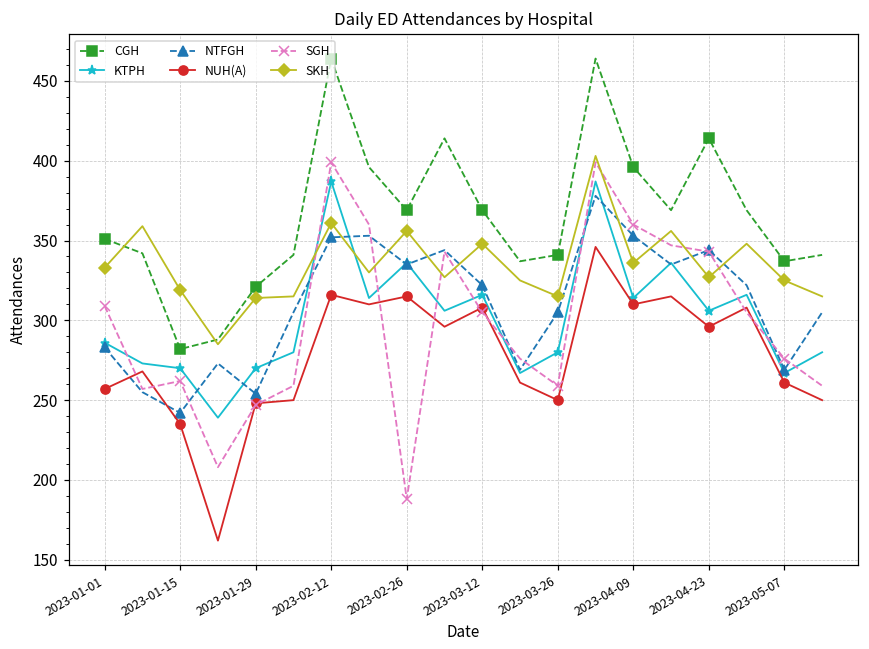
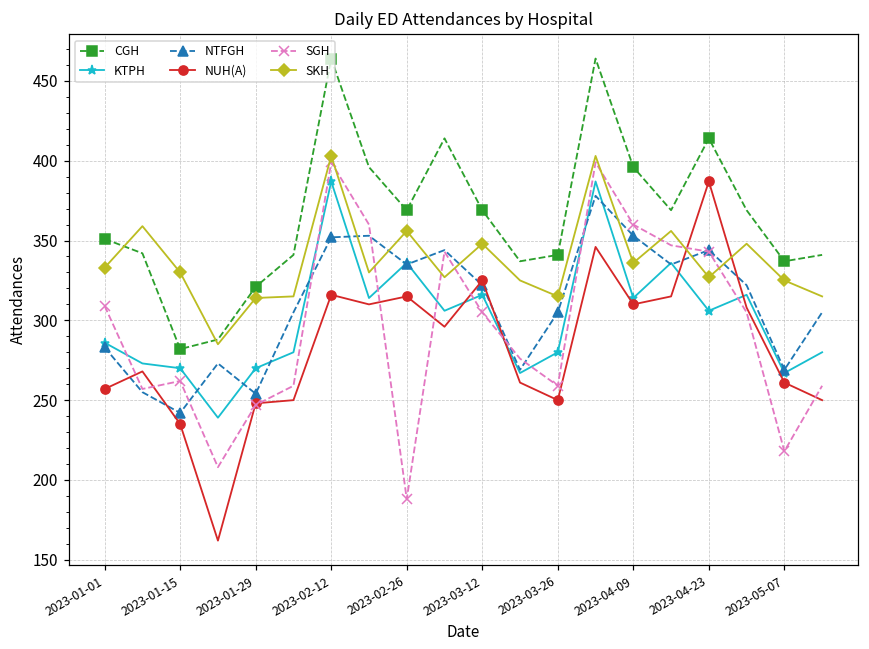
SKH, 2023-01-15: 319 -> 330
SKH, 2023-02-12: 361 -> 403
NUH(A), 2023-03-12: 308 -> 325
NUH(A), 2023-04-23: 296 -> 387
SGH, 2023-05-07: 276 -> 218
